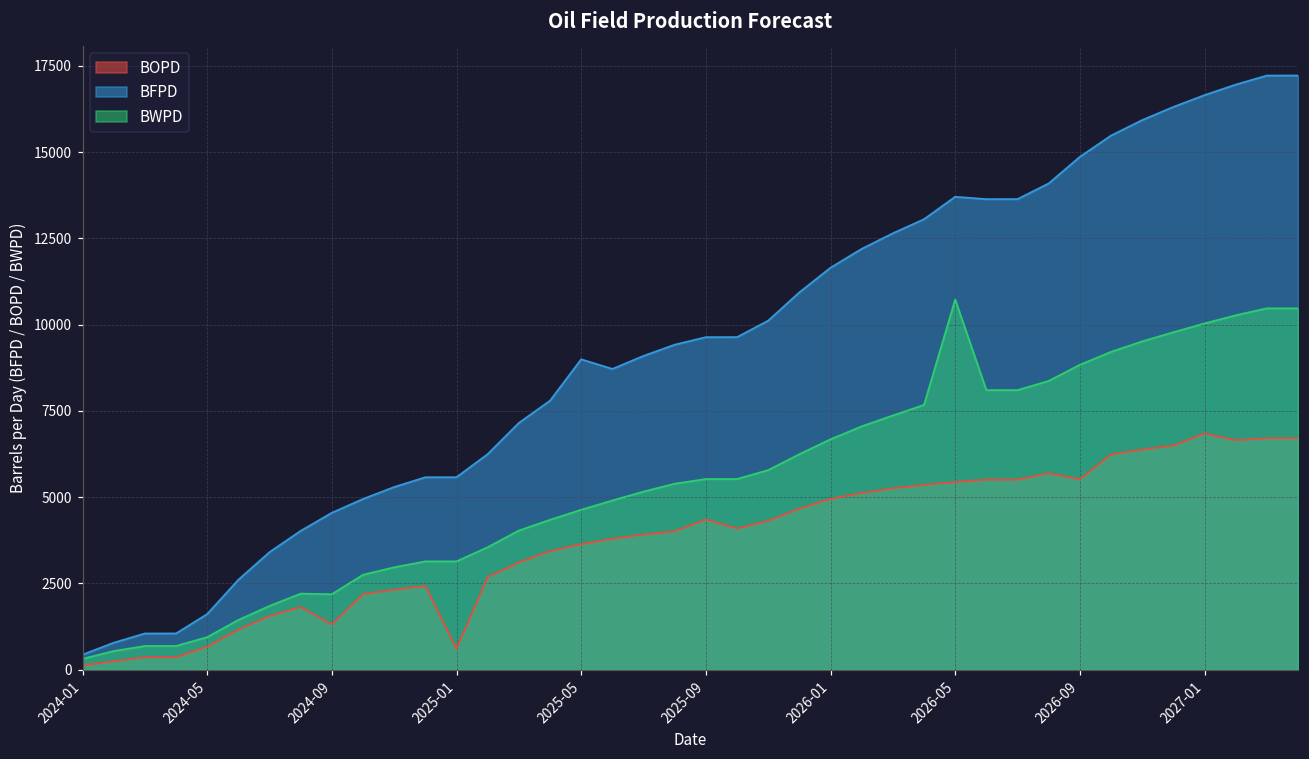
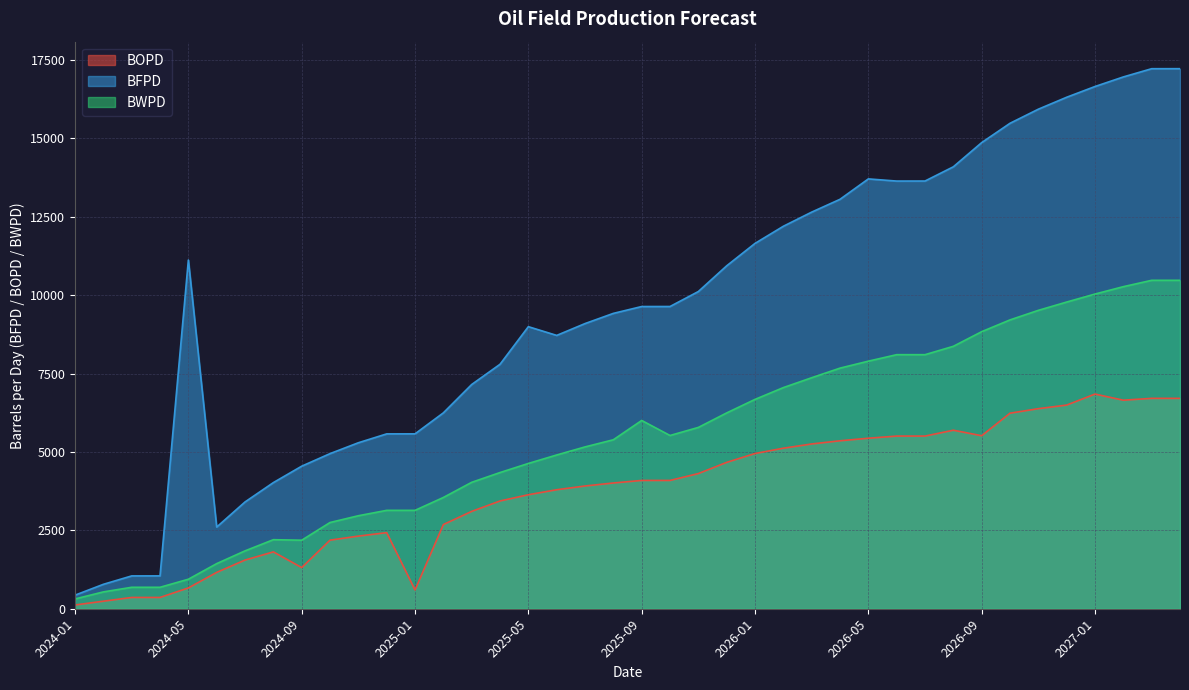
BFPD, 2024-05: 1600 -> 11100
BOPD, 2025-09: 4400 -> 4100
BWPD, 2025-09: 5500 -> 6000
BWPD, 2026-05: 10700 -> 7900
